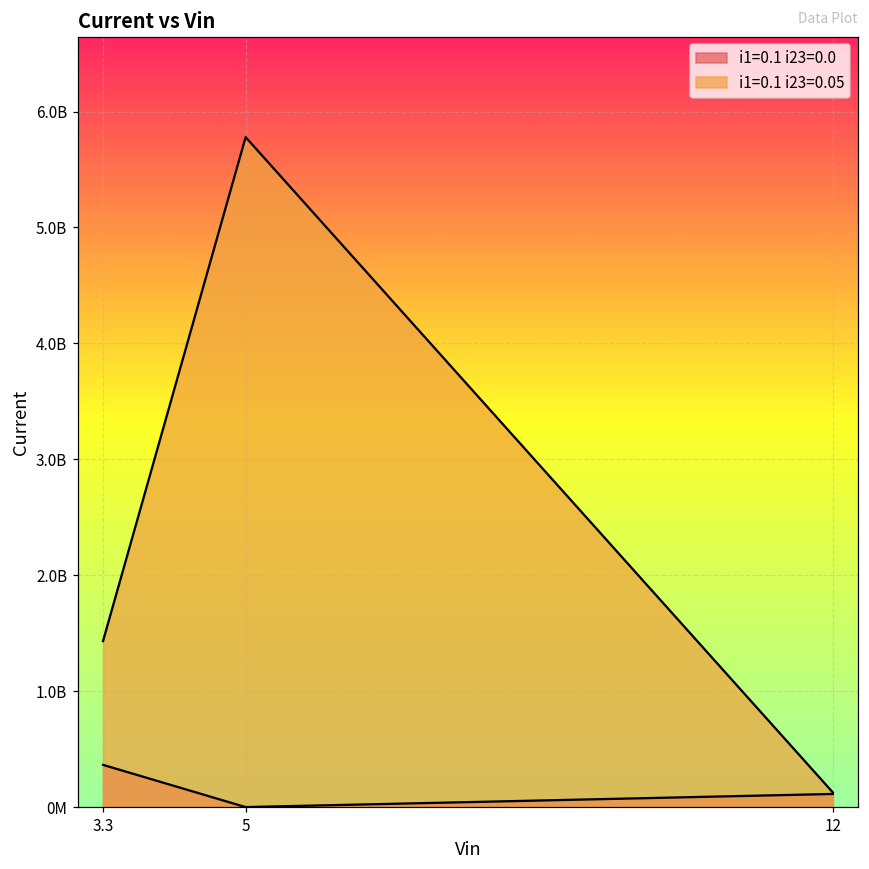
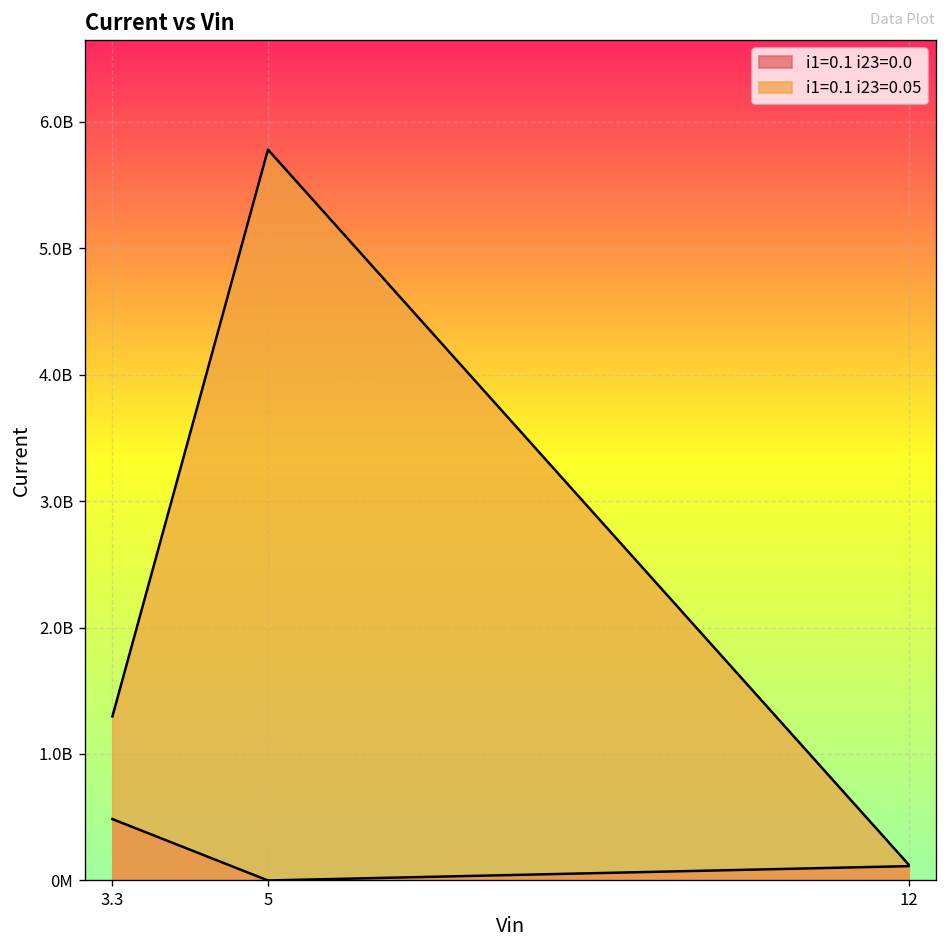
i1=0.1 i23=0.0, 3.3: 360000000 -> 490000000
i1=0.1 i23=0.05, 3.3: 1430000000 -> 1300000000
